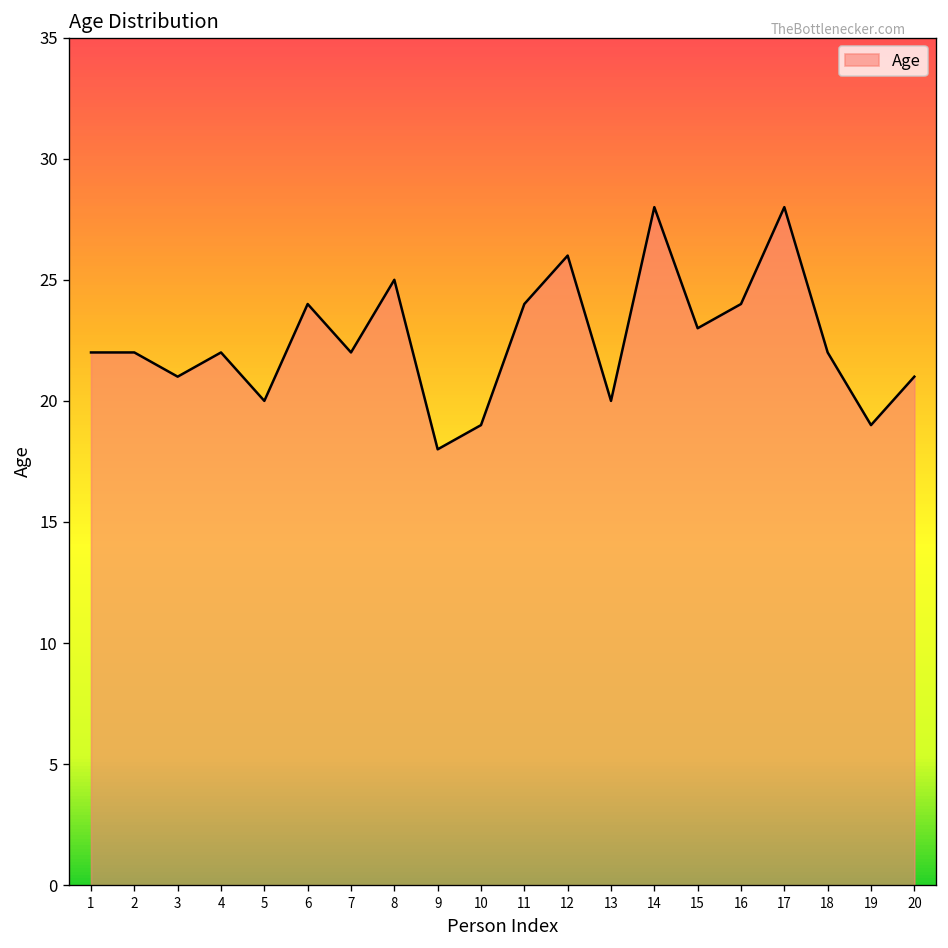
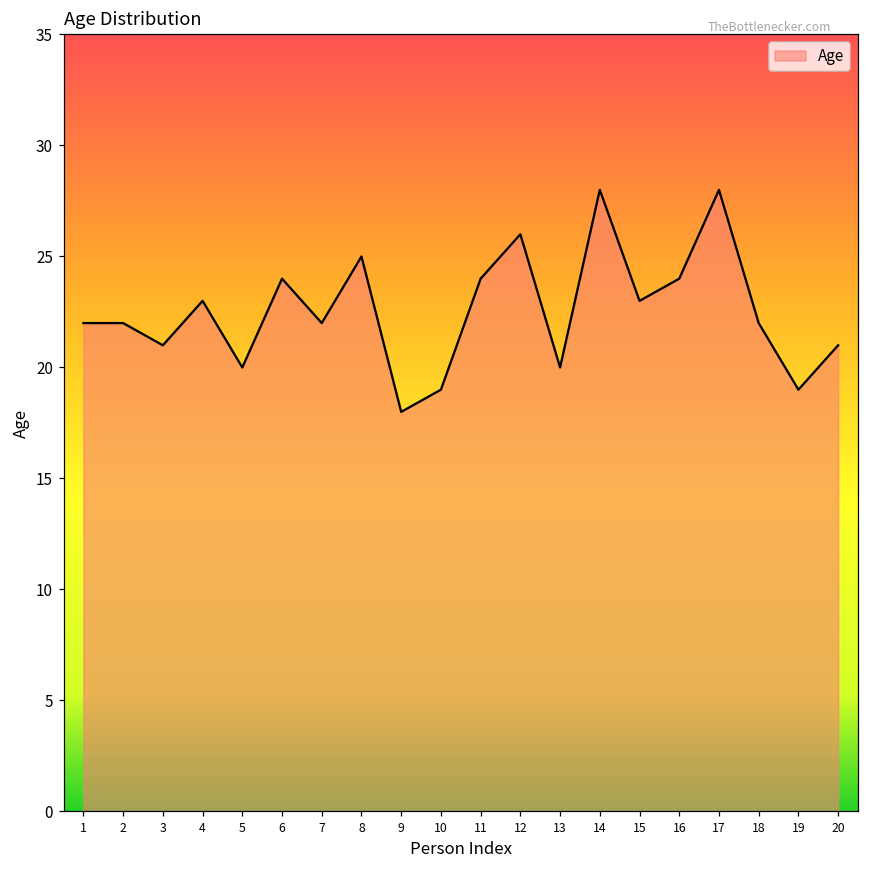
4: 22 -> 23
